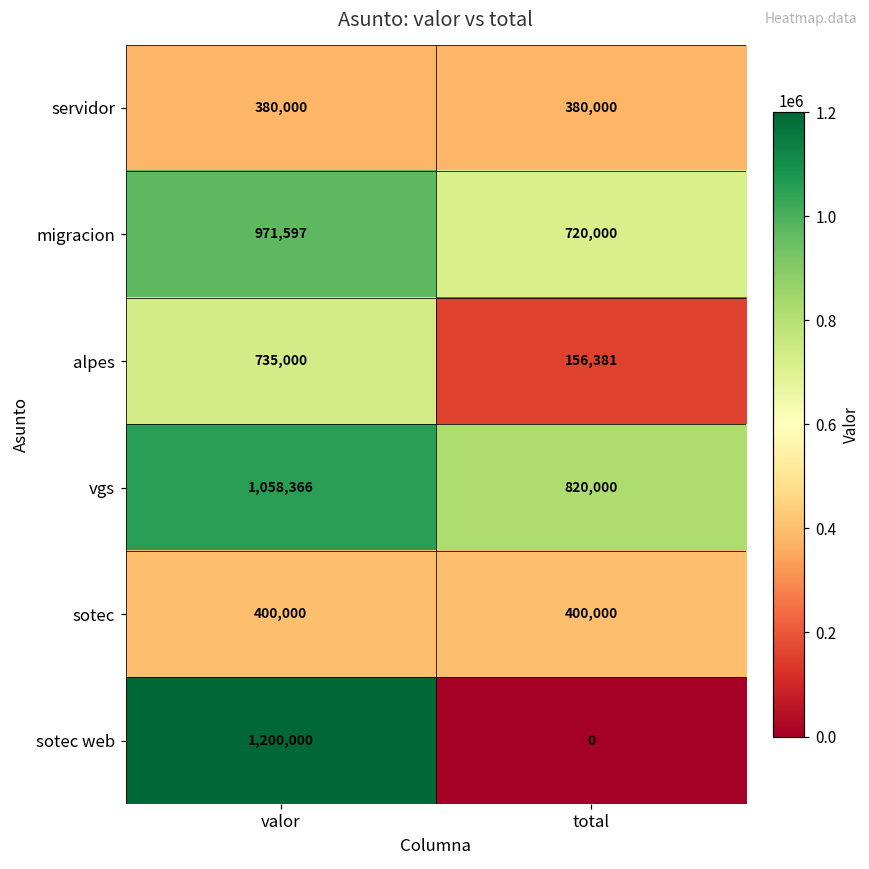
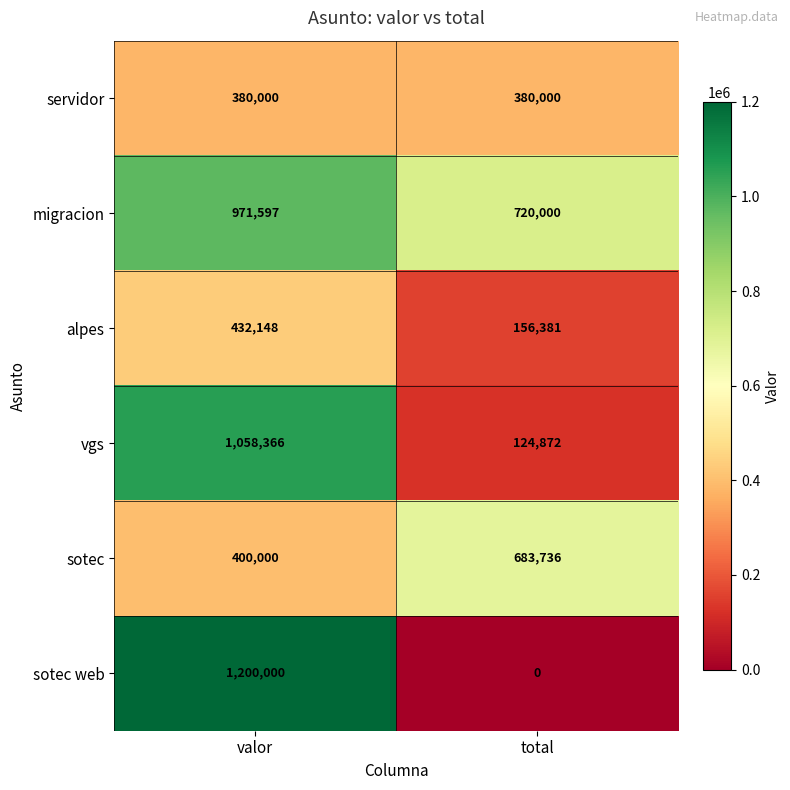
alpes, valor: 735,000 -> 432,148
vgs, total: 820,000 -> 124,872
sotec, total: 400,000 -> 683,736
